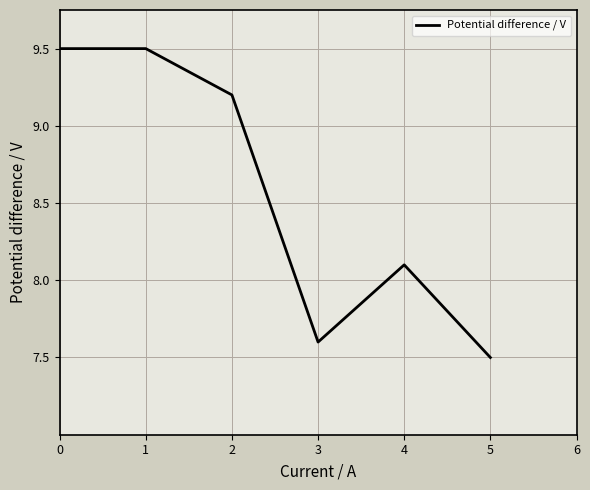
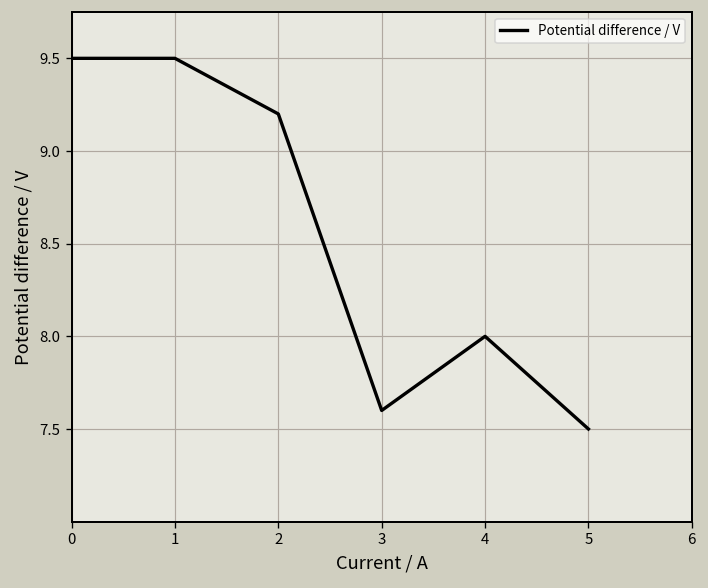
4: 8.1 -> 8.0
